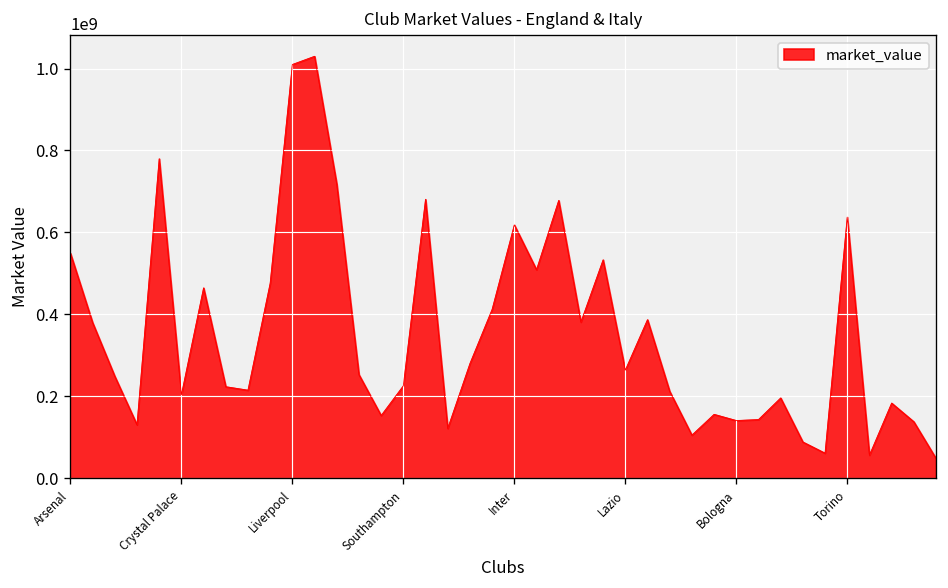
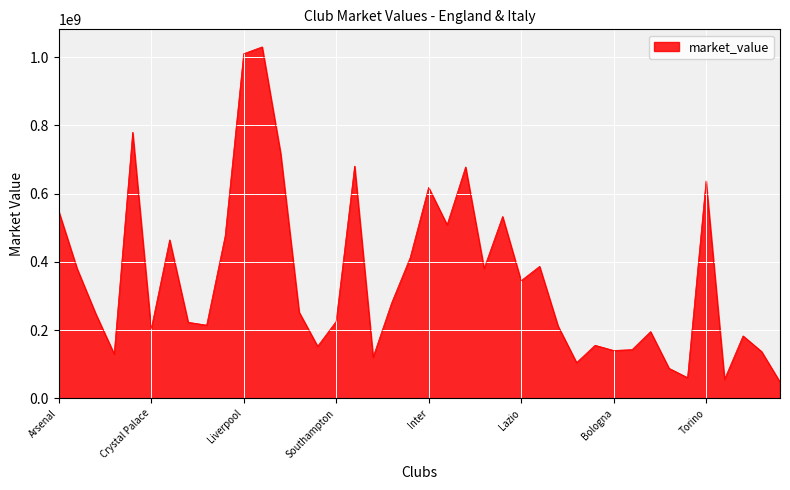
Lazio: 260000000 -> 340000000
